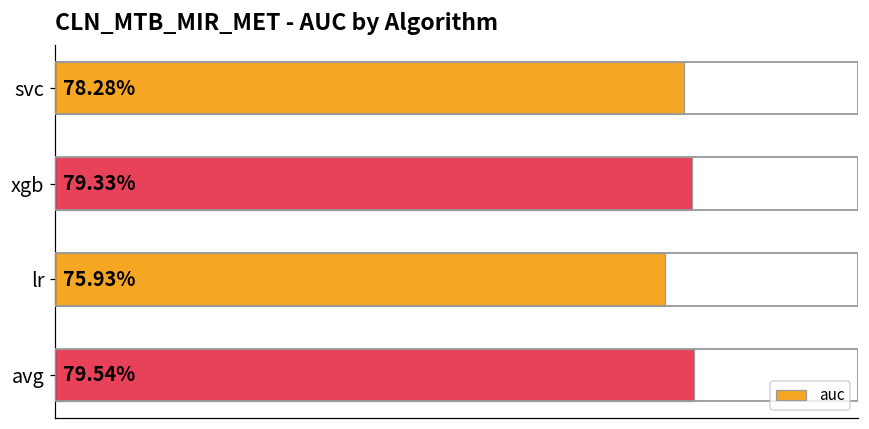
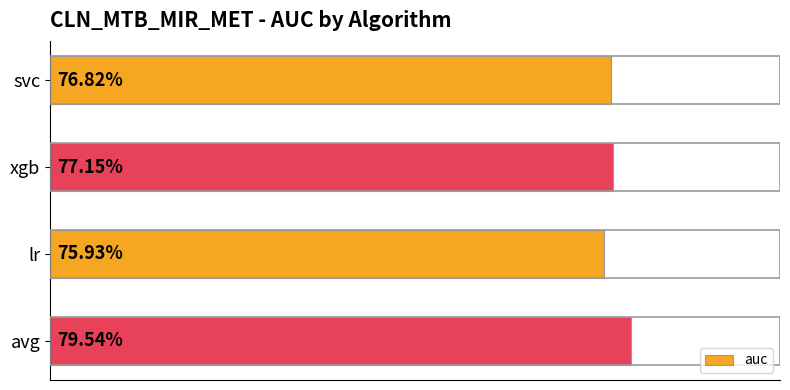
svc: 78.28% -> 76.82%
xgb: 79.33% -> 77.15%
